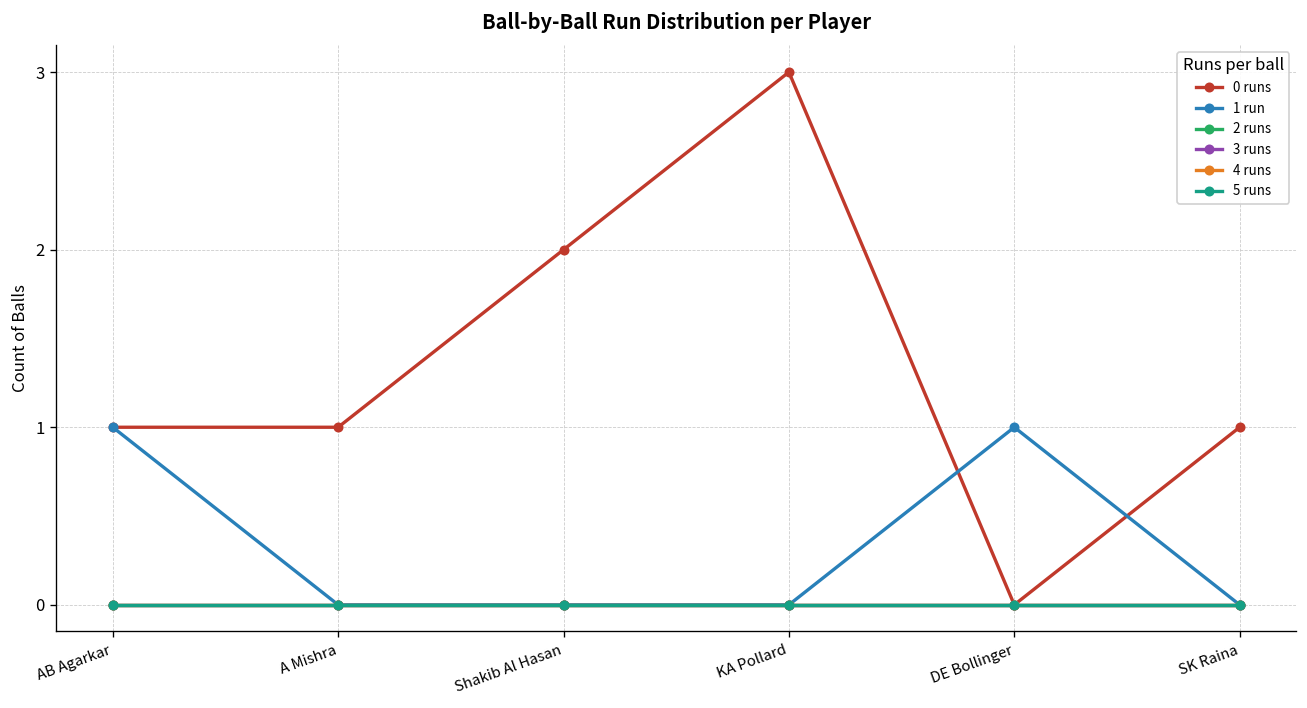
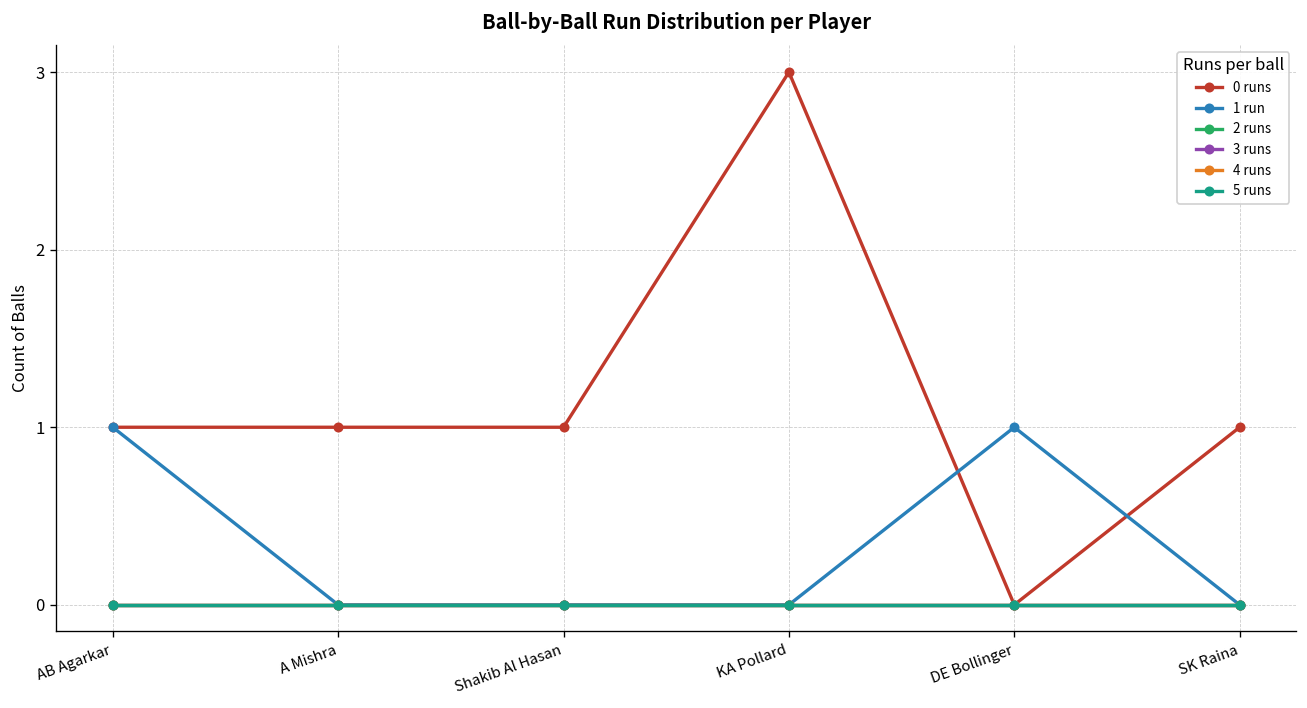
0 runs, Shakib Al Hasan: 2 -> 1
